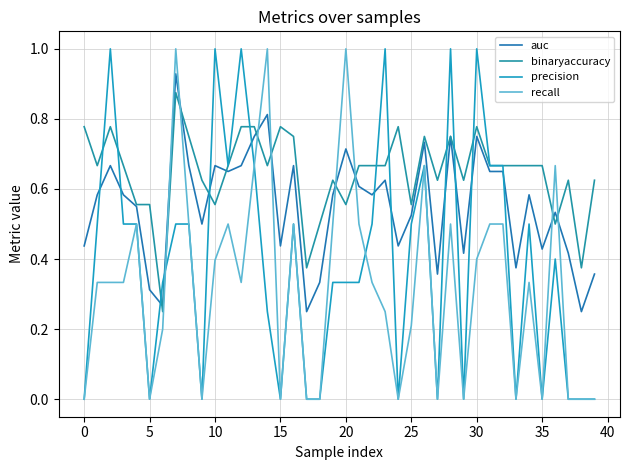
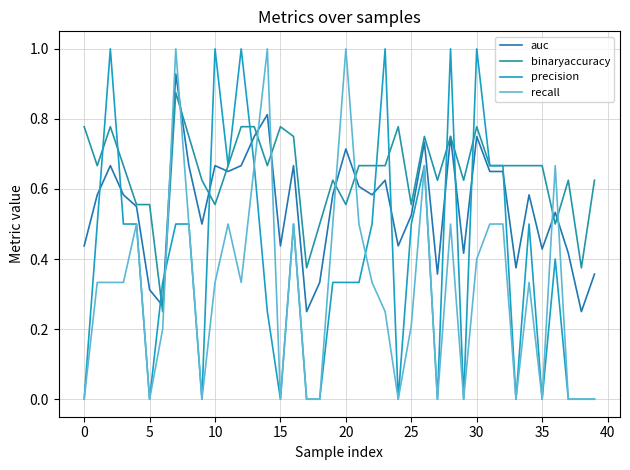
recall, 10: 0.40 -> 0.33
